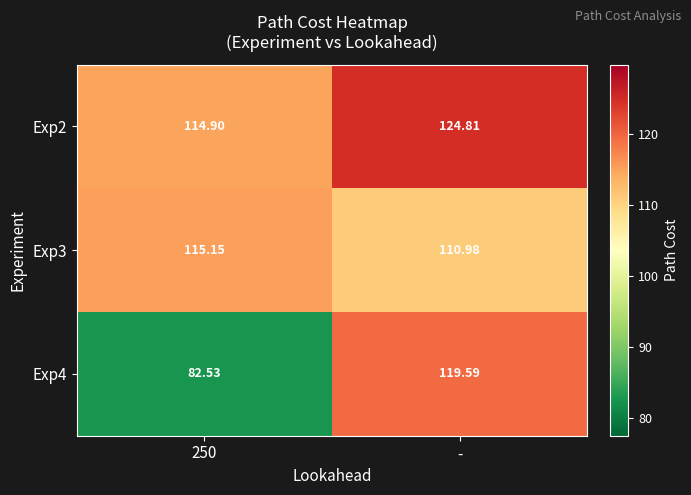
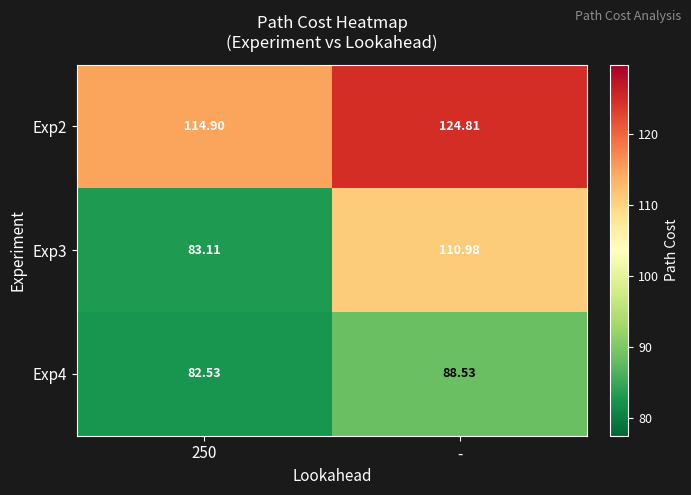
Exp3, 250: 115.15 -> 83.11
Exp4, -: 119.59 -> 88.53
